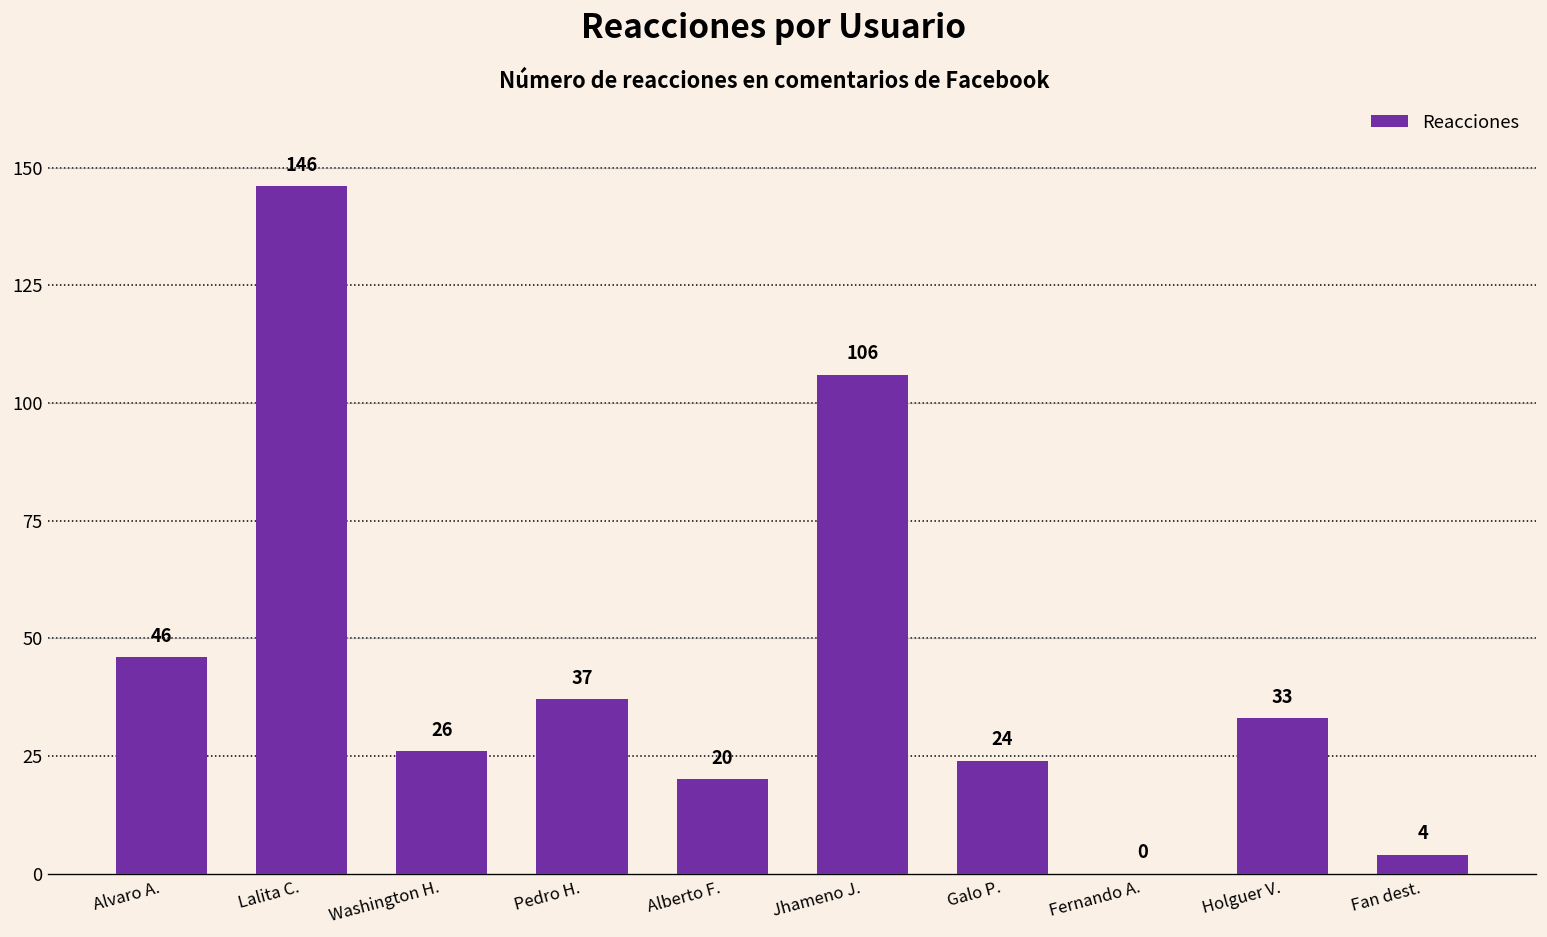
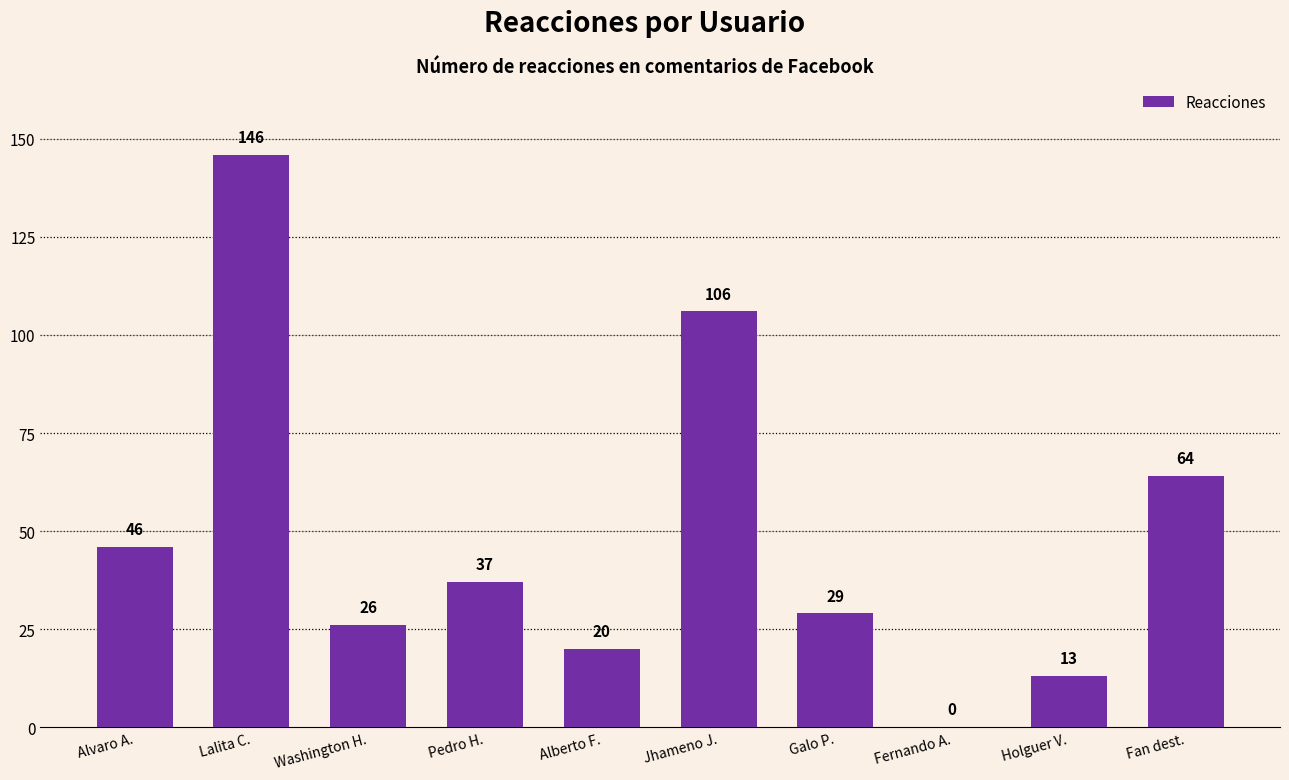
Galo P.: 24 -> 29
Holguer V.: 33 -> 13
Fan dest.: 4 -> 64
